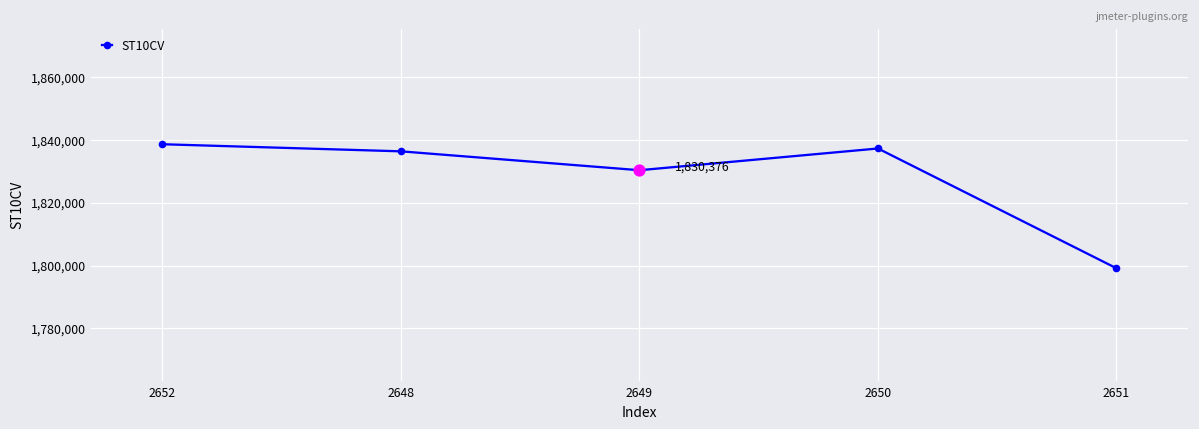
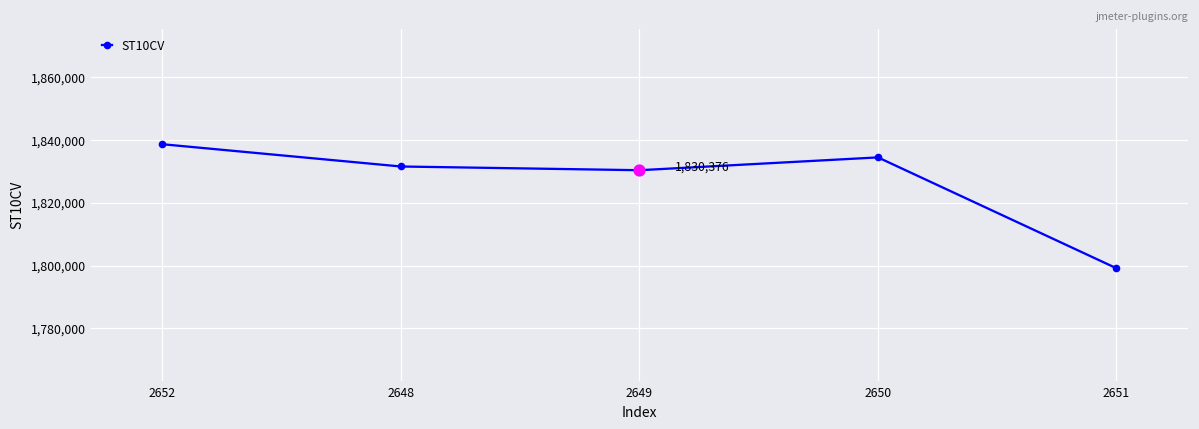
ST10CV, 2648: 1,836,000 -> 1,832,000
ST10CV, 2650: 1,837,000 -> 1,834,000
